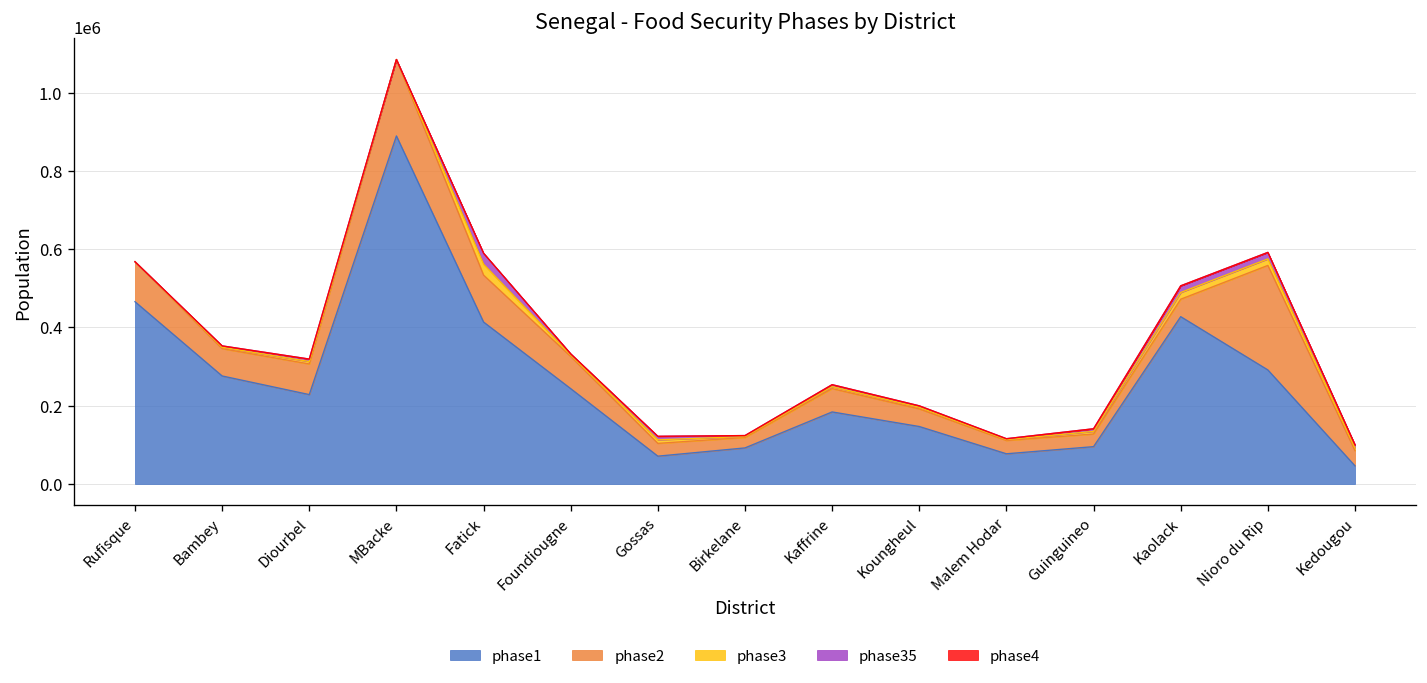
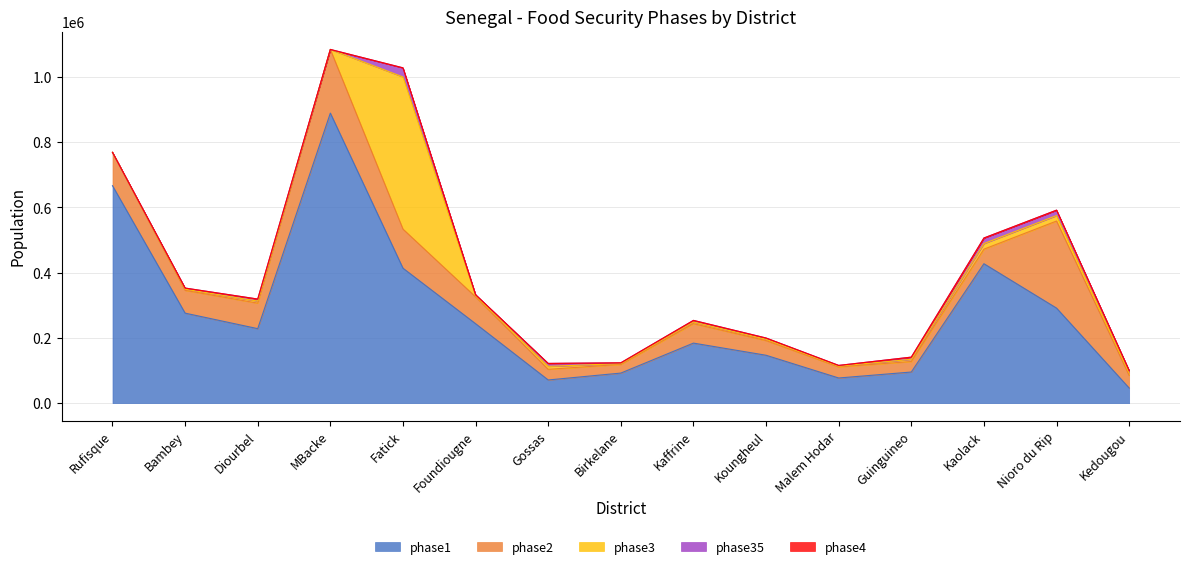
phase1, Rufisque: 470000 -> 670000
phase3, Fatick: 30000 -> 470000
